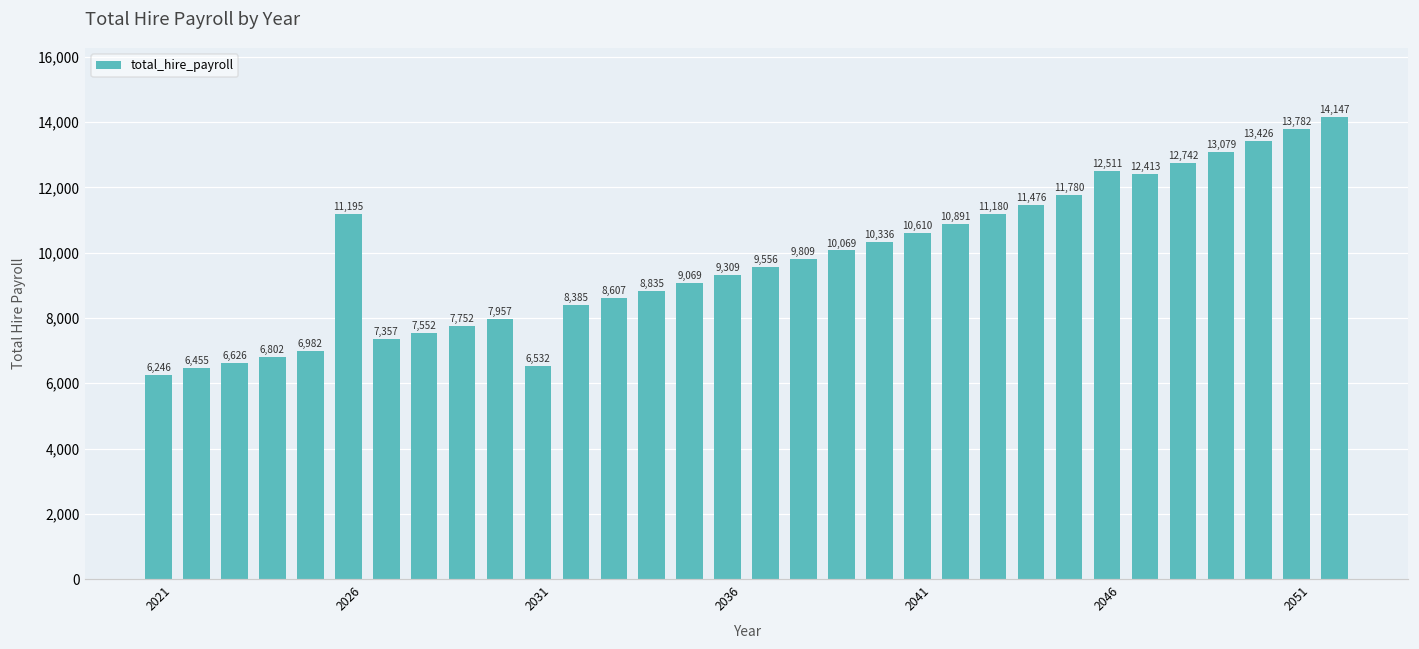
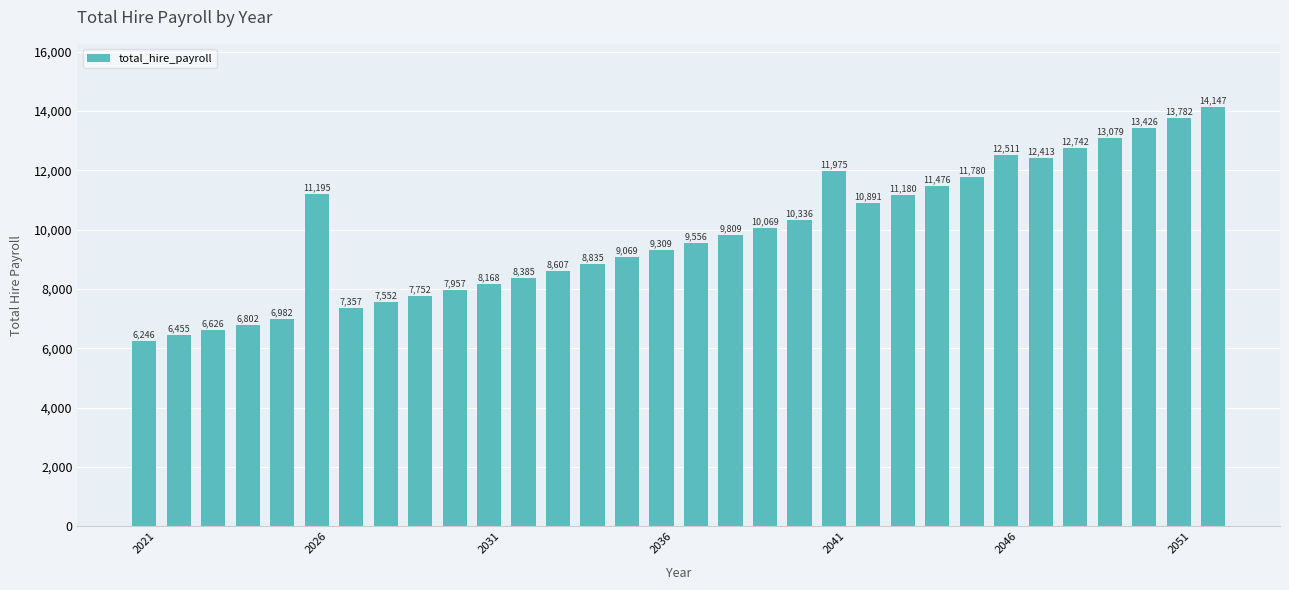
2031: 6,532 -> 8,168
2041: 10,610 -> 11,975
